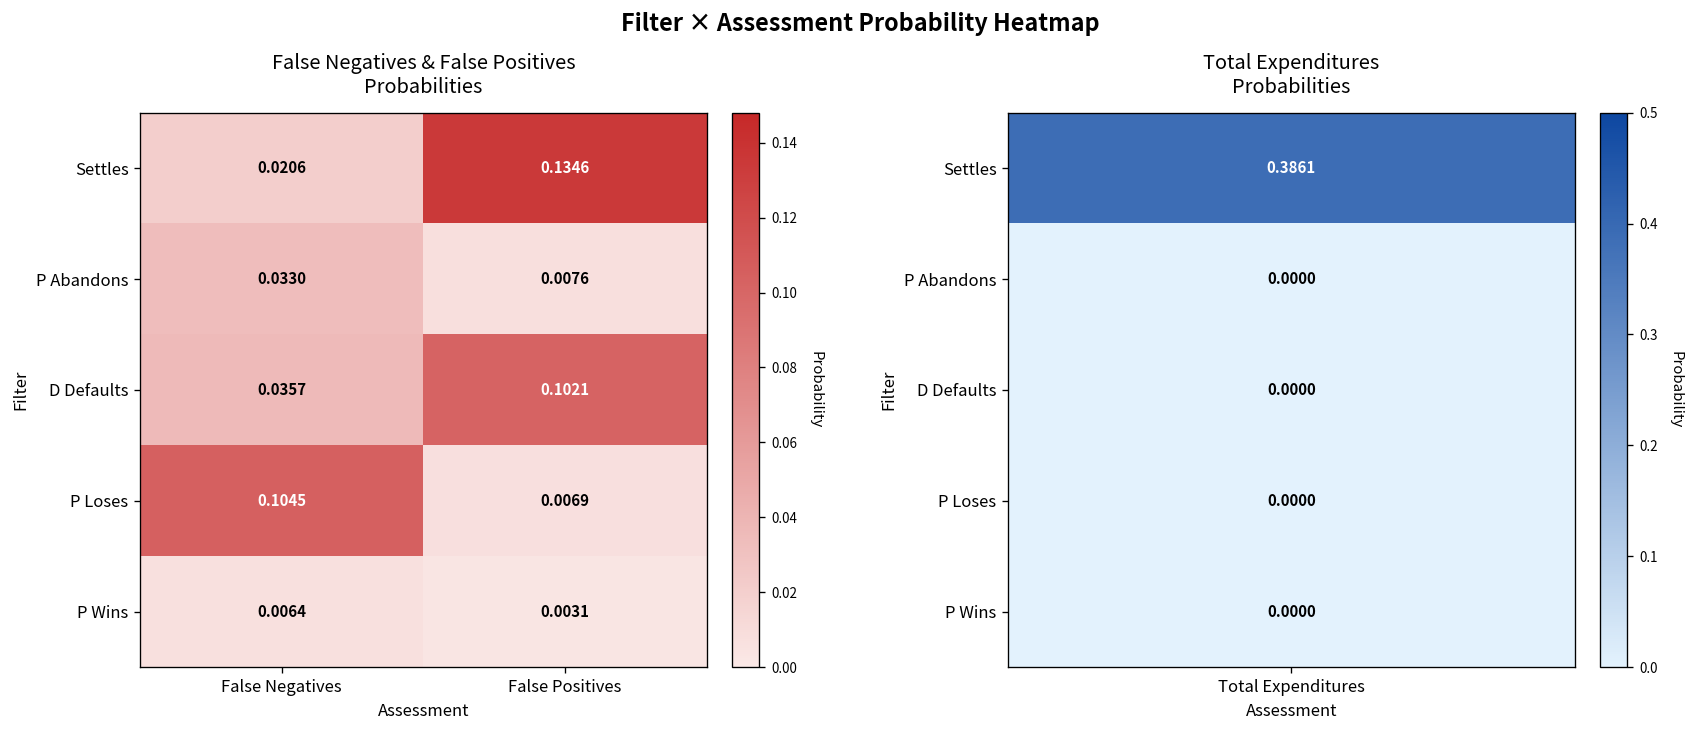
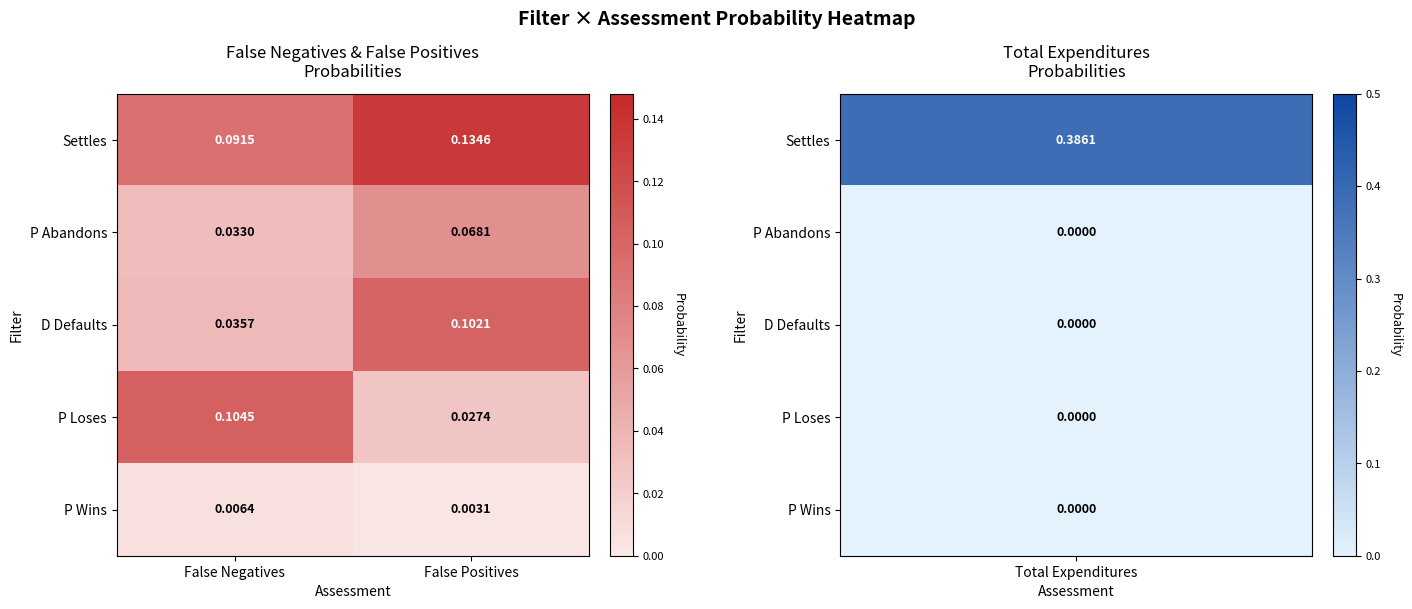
False Negatives & False Positives Probabilities, Settles, False Negatives: 0.0206 -> 0.0915
False Negatives & False Positives Probabilities, P Abandons, False Positives: 0.0076 -> 0.0681
False Negatives & False Positives Probabilities, P Loses, False Positives: 0.0069 -> 0.0274
